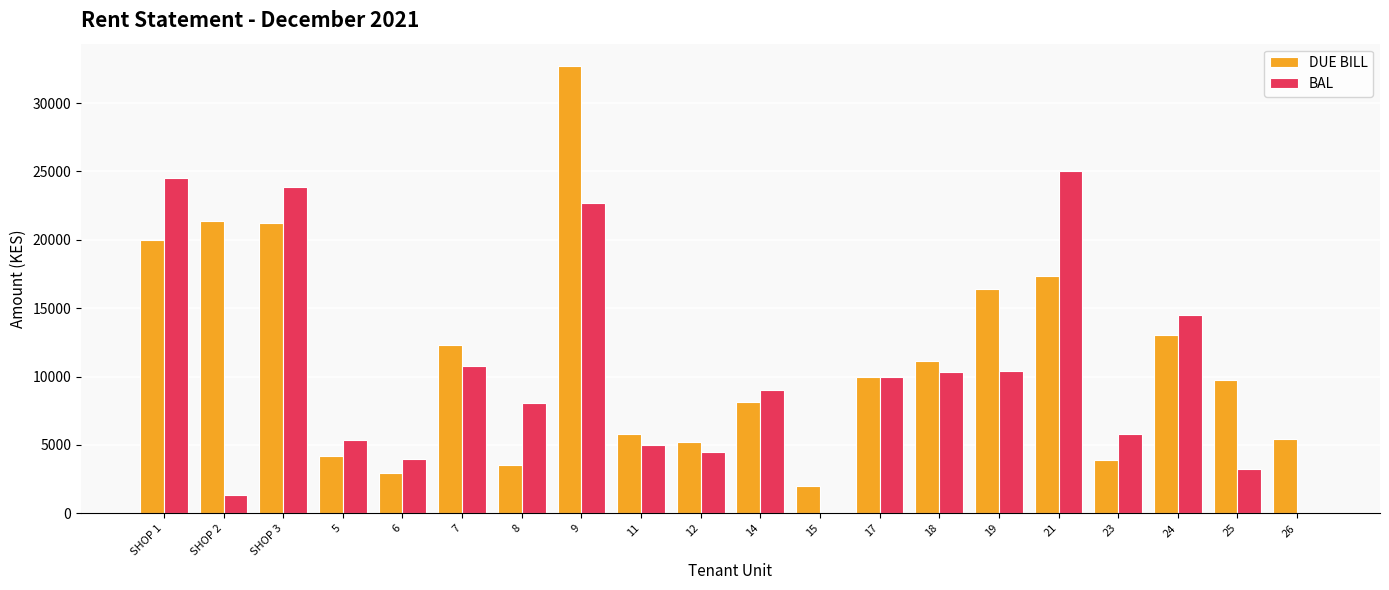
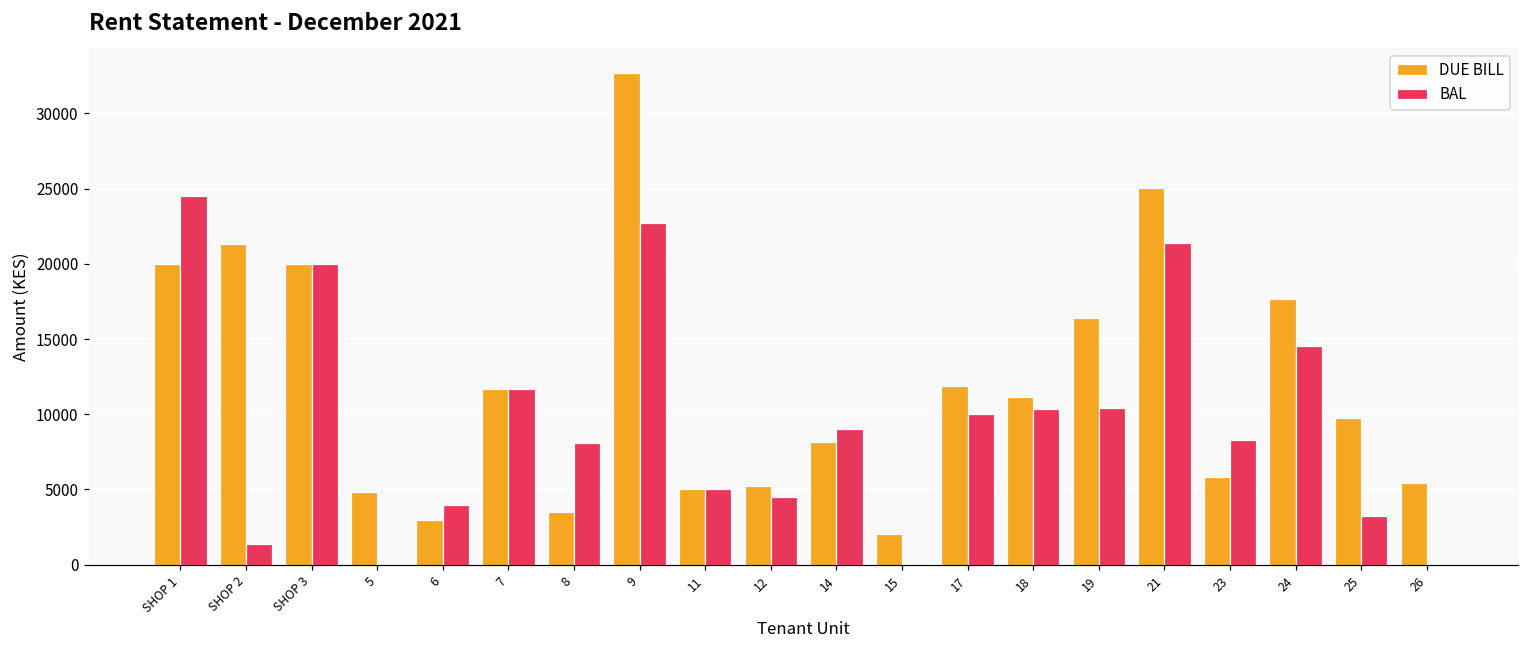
DUE BILL, SHOP 3: 21200 -> 20000
BAL, SHOP 3: 23900 -> 20000
DUE BILL, 5: 4200 -> 4800
BAL, 5: 5400 -> 0
DUE BILL, 7: 12300 -> 11700
BAL, 7: 10800 -> 11700
DUE BILL, 11: 5800 -> 5000
DUE BILL, 17: 10000 -> 11900
DUE BILL, 21: 17400 -> 25100
BAL, 21: 25100 -> 21400
DUE BILL, 23: 3900 -> 5800
BAL, 23: 5800 -> 8300
DUE BILL, 24: 13000 -> 17700
